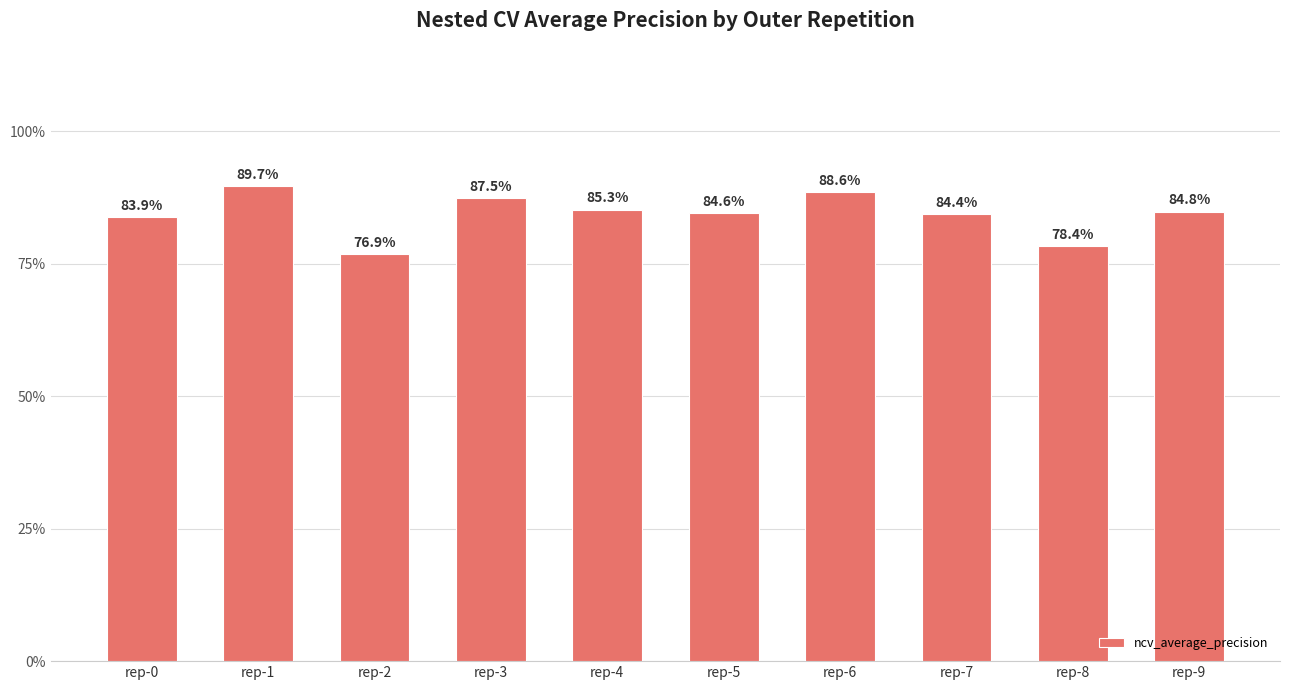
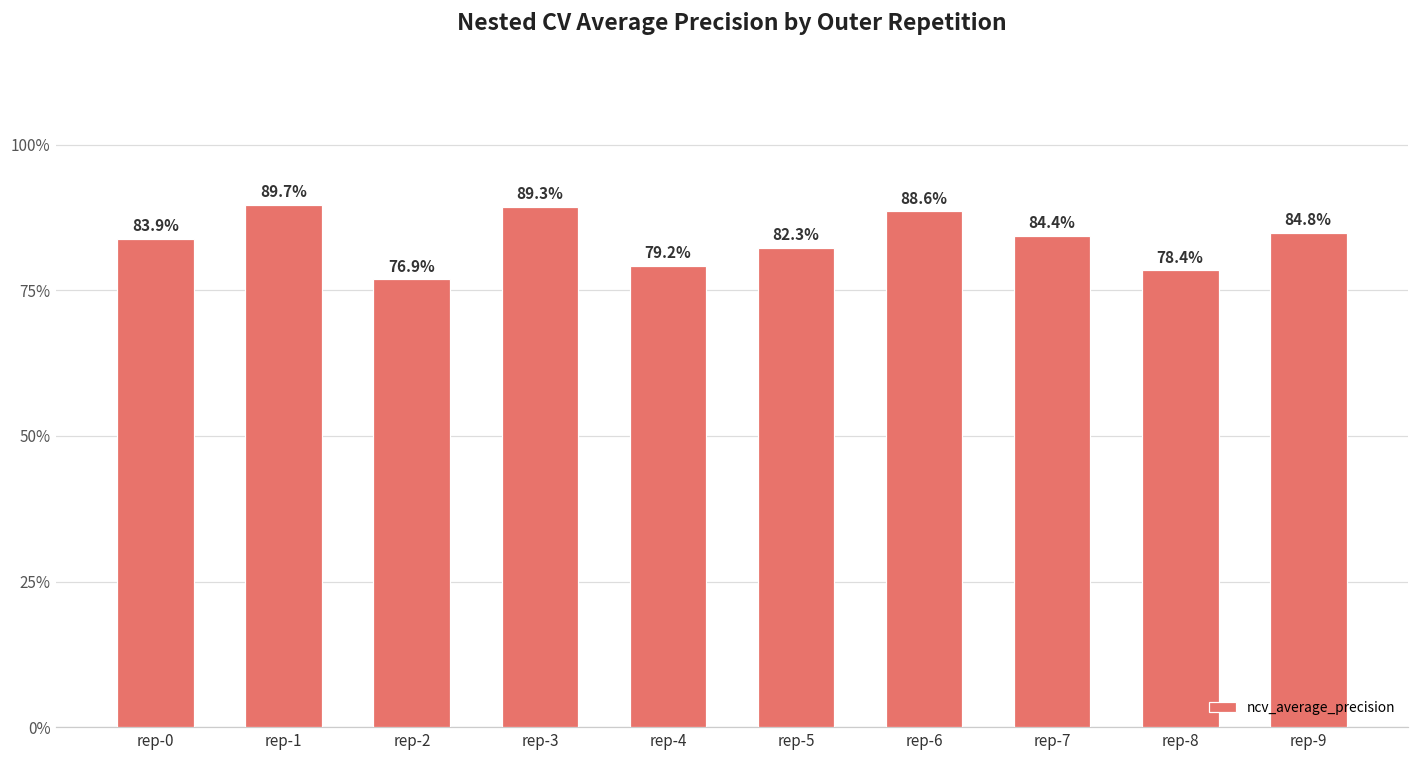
rep-3: 87.5% -> 89.3%
rep-4: 85.3% -> 79.2%
rep-5: 84.6% -> 82.3%
